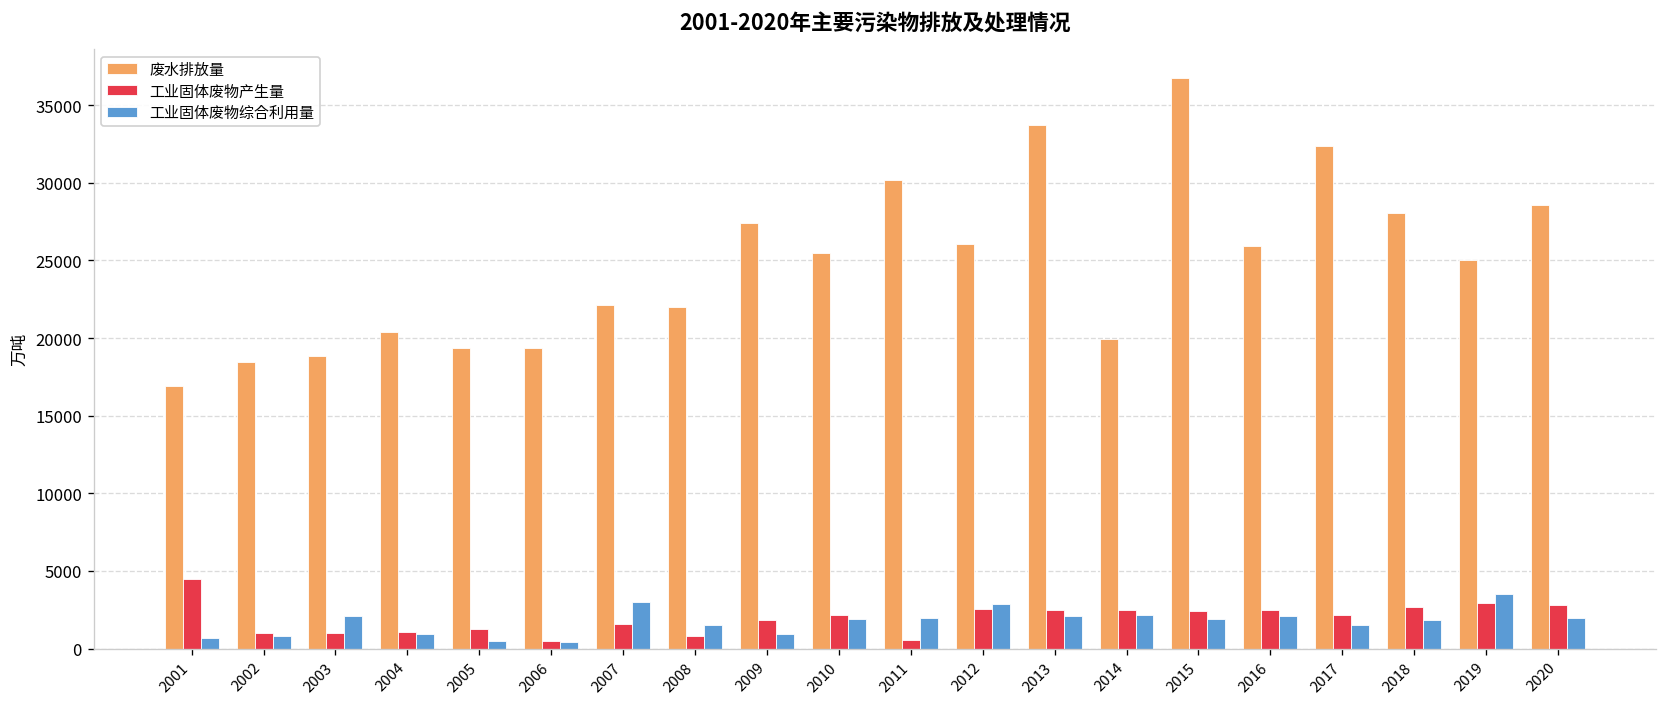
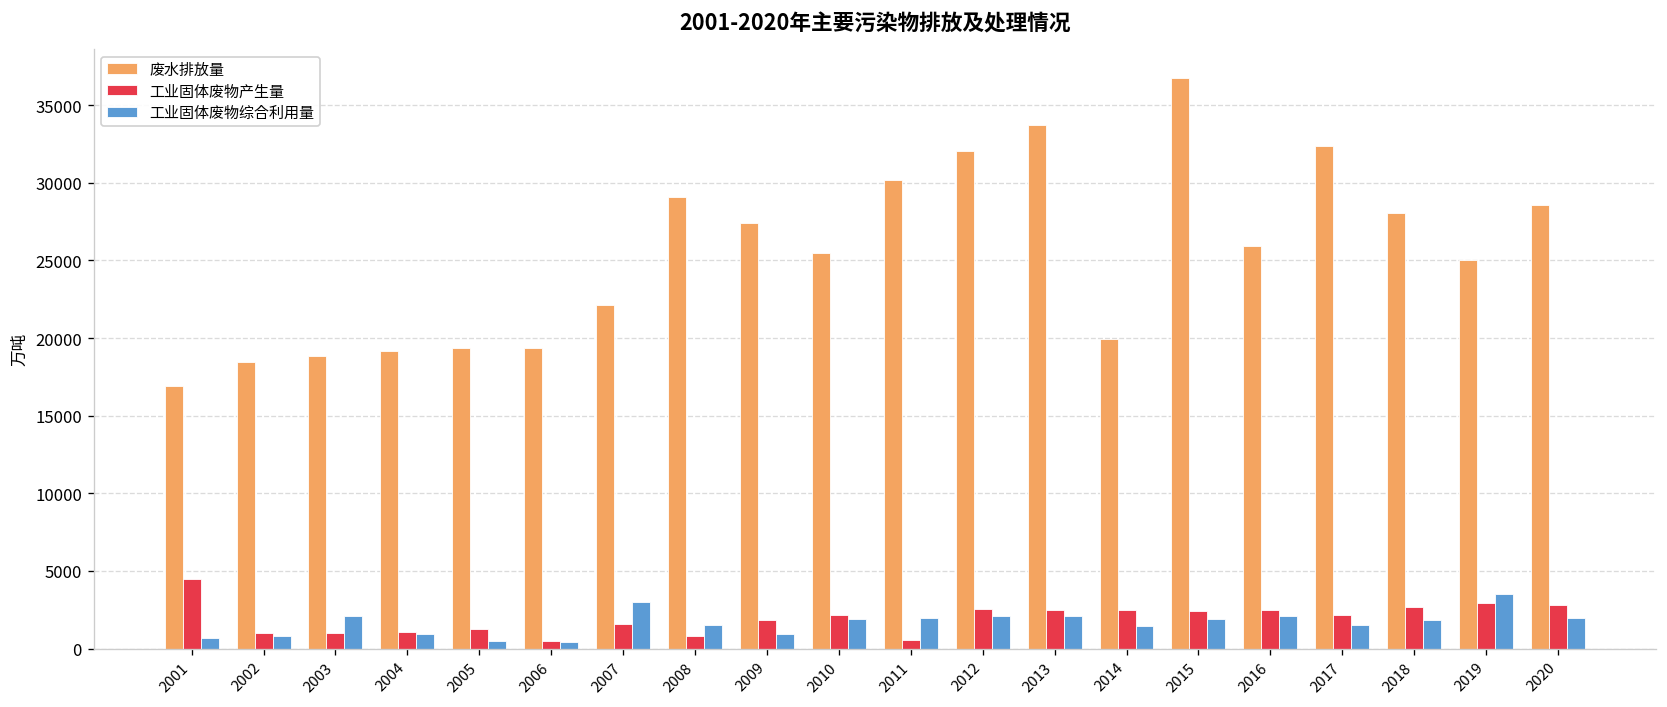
废水排放量, 2004: 20400 -> 19200
废水排放量, 2008: 22000 -> 29100
废水排放量, 2012: 26000 -> 32100
工业固体废物综合利用量, 2012: 2900 -> 2100
工业固体废物综合利用量, 2014: 2100 -> 1400
